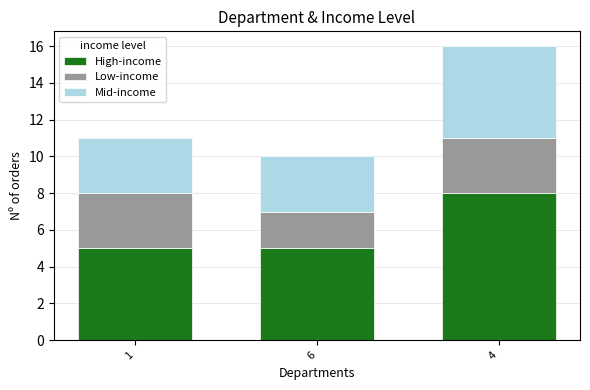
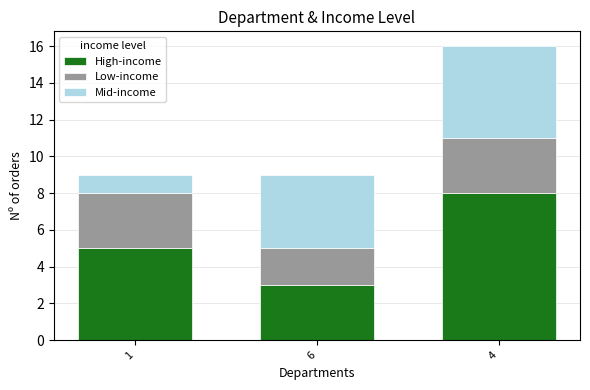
Mid-income, 1: 3 -> 1
High-income, 6: 5 -> 3
Mid-income, 6: 3 -> 4
